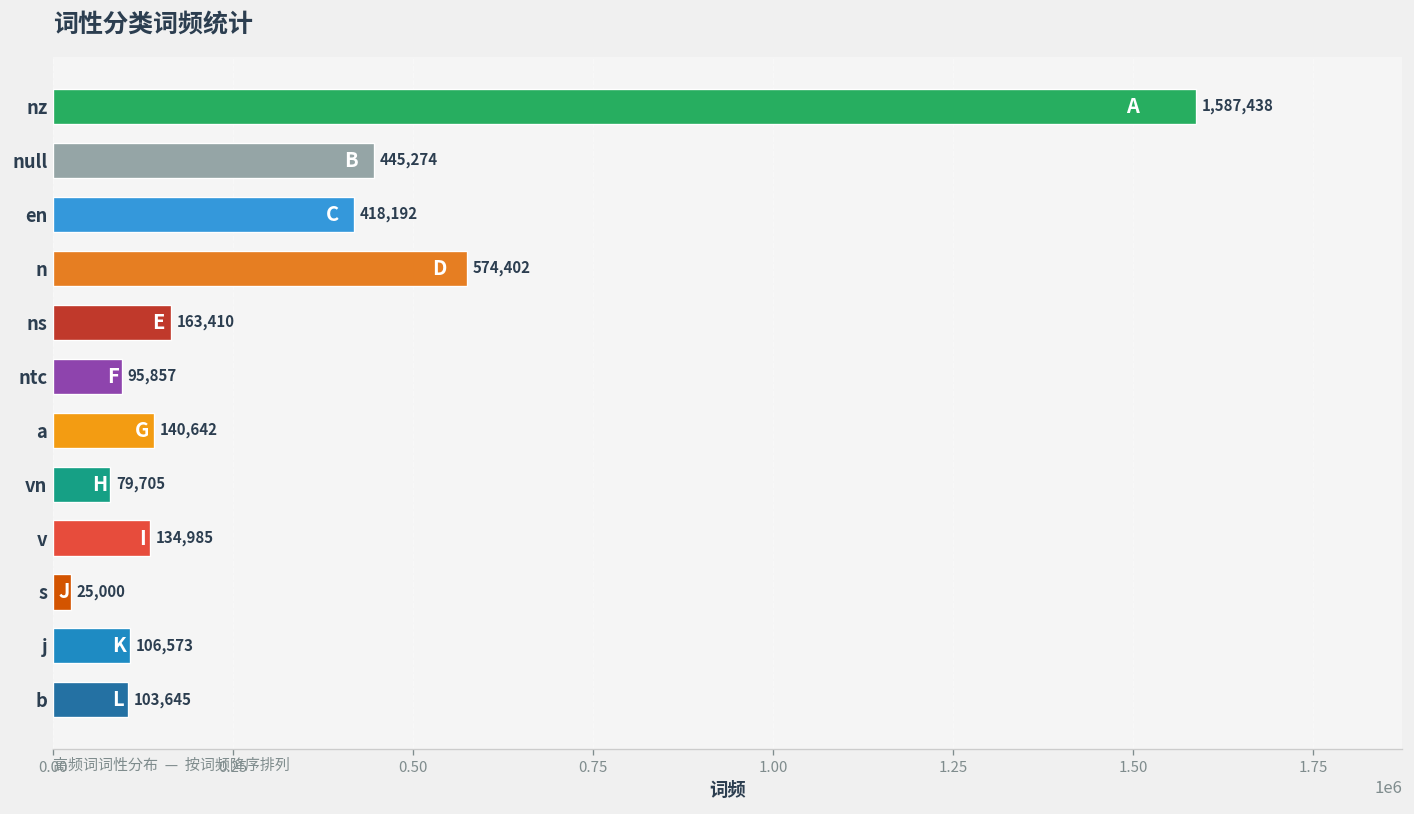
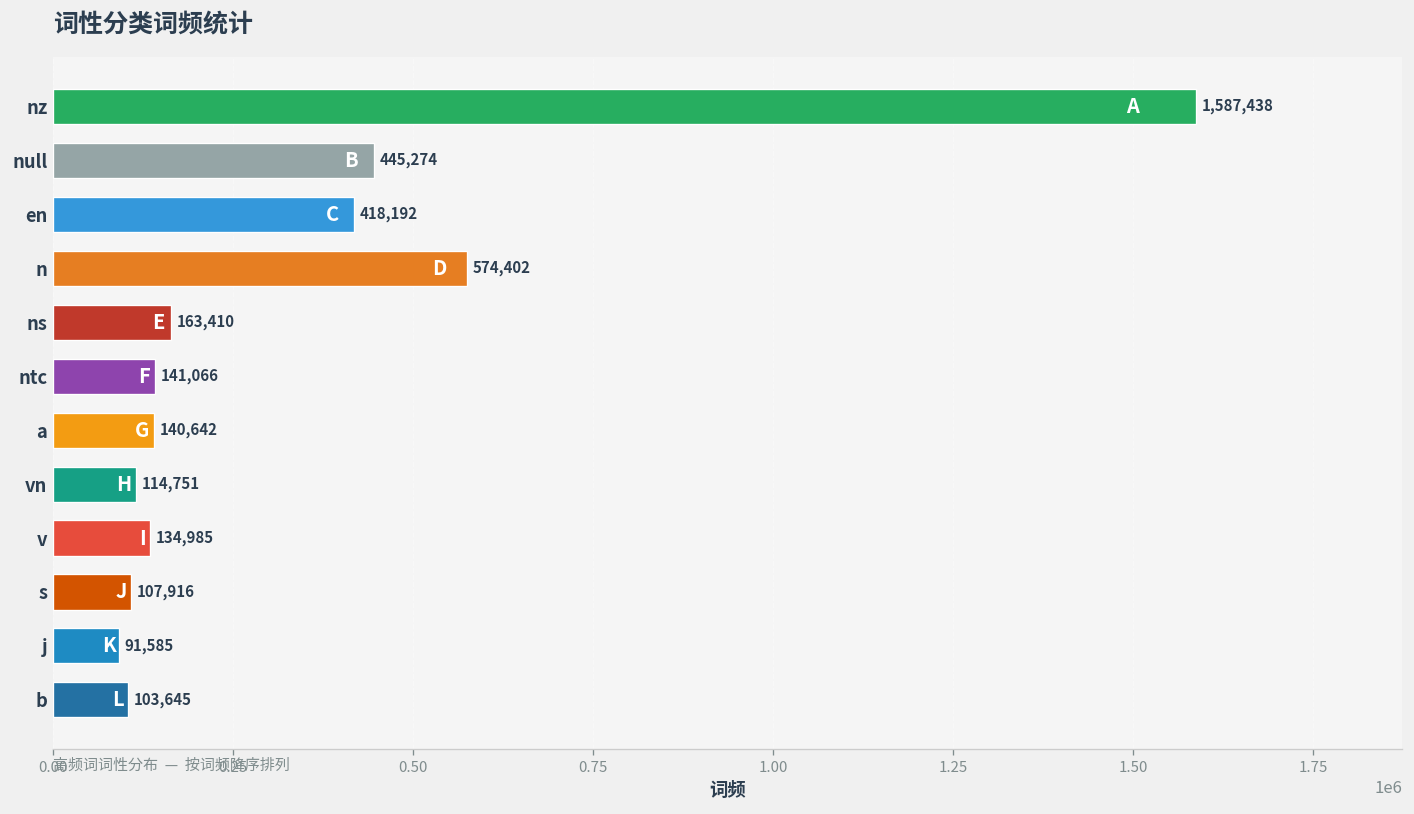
ntc: 95,857 -> 141,066
vn: 79,705 -> 114,751
s: 25,000 -> 107,916
j: 106,573 -> 91,585
